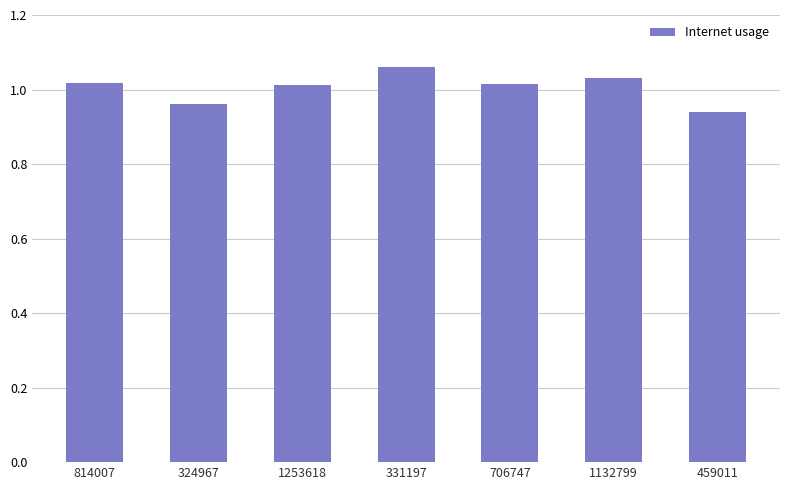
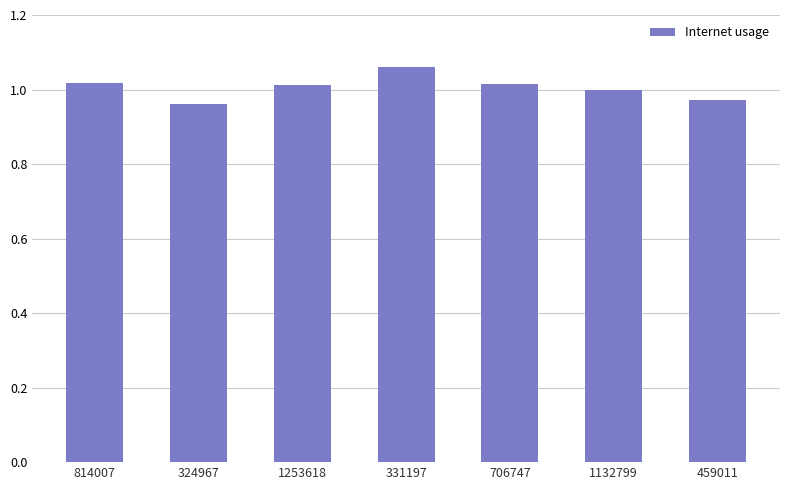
1132799: 1.03 -> 1.00
459011: 0.94 -> 0.97
